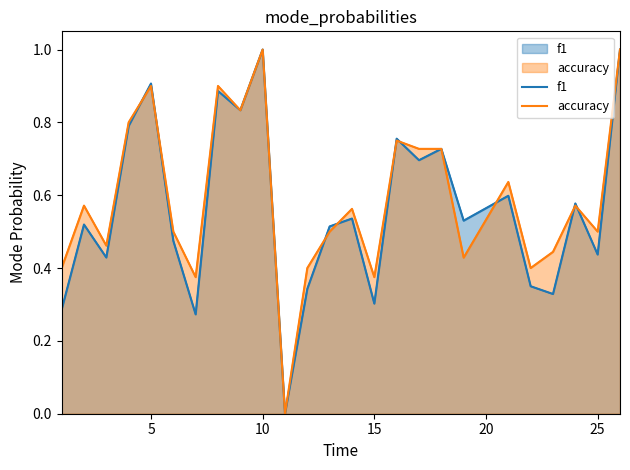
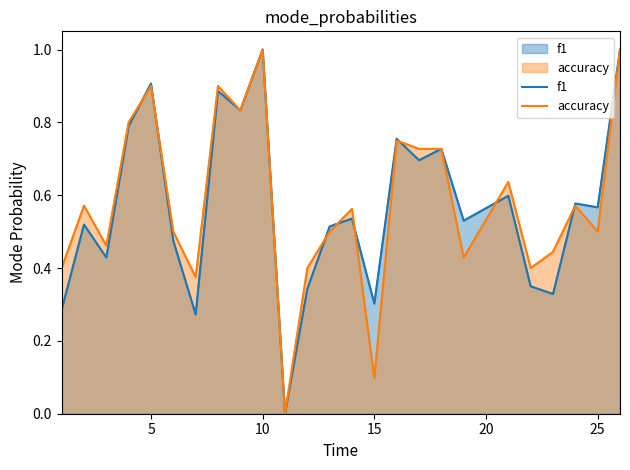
accuracy, 15: 0.38 -> 0.10
f1, 25: 0.44 -> 0.57
